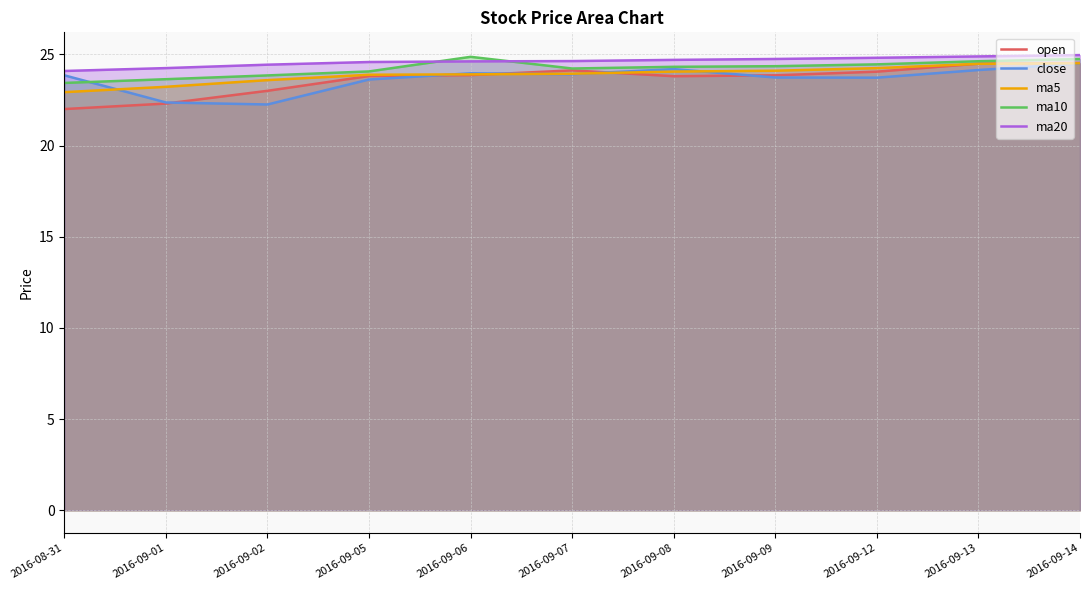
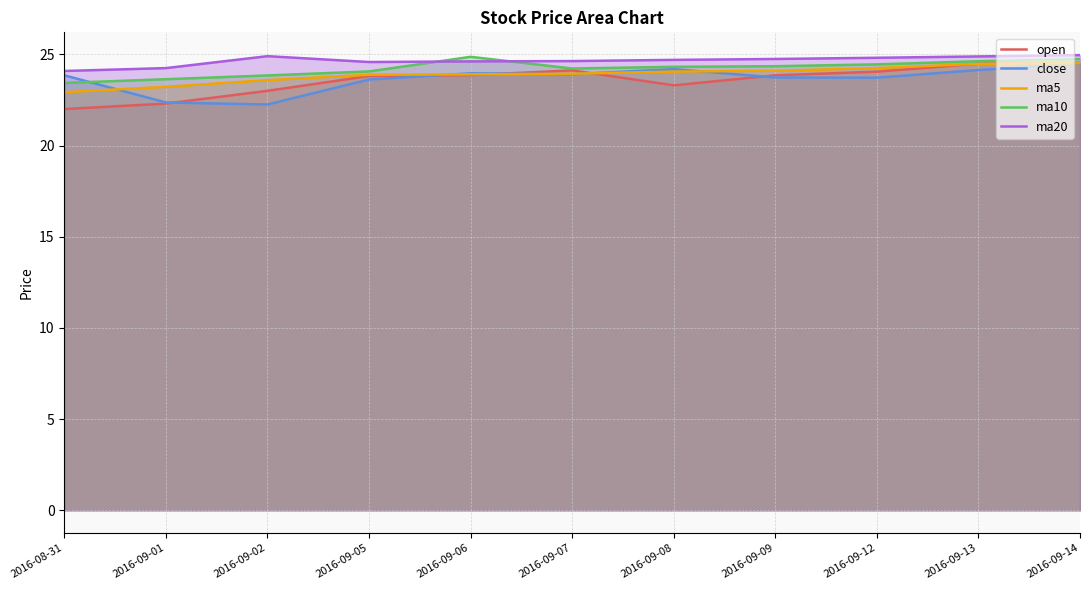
ma20, 2016-09-02: 24.4 -> 24.9
open, 2016-09-08: 23.8 -> 23.3
